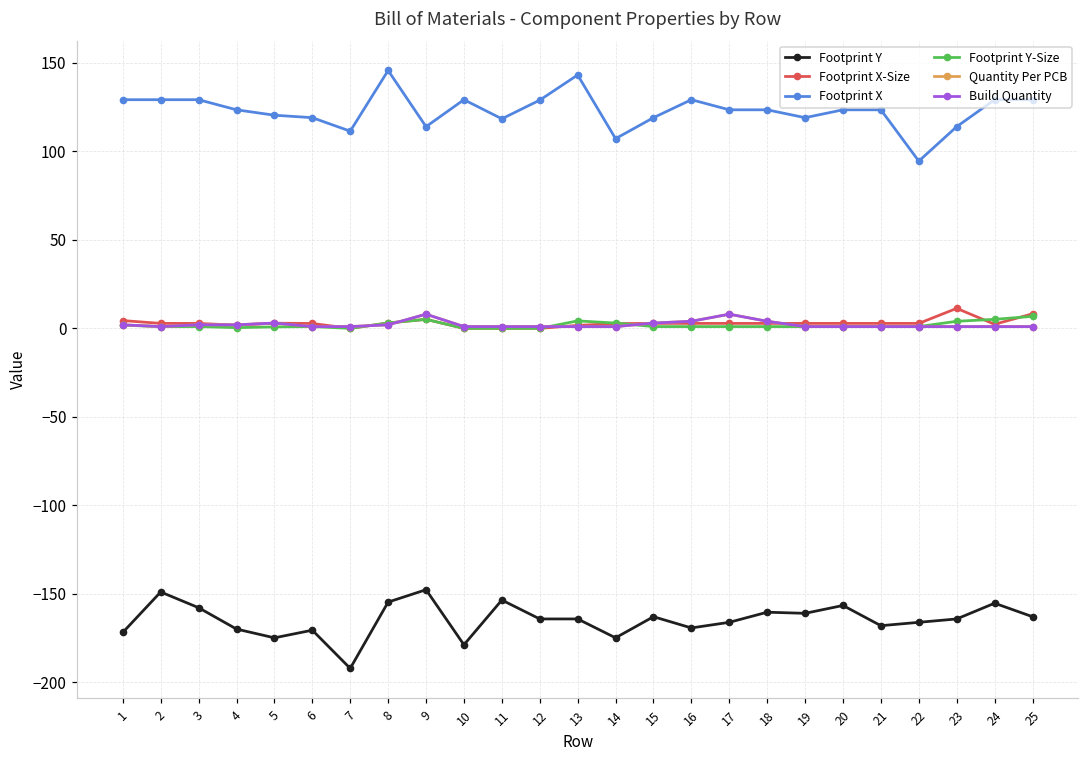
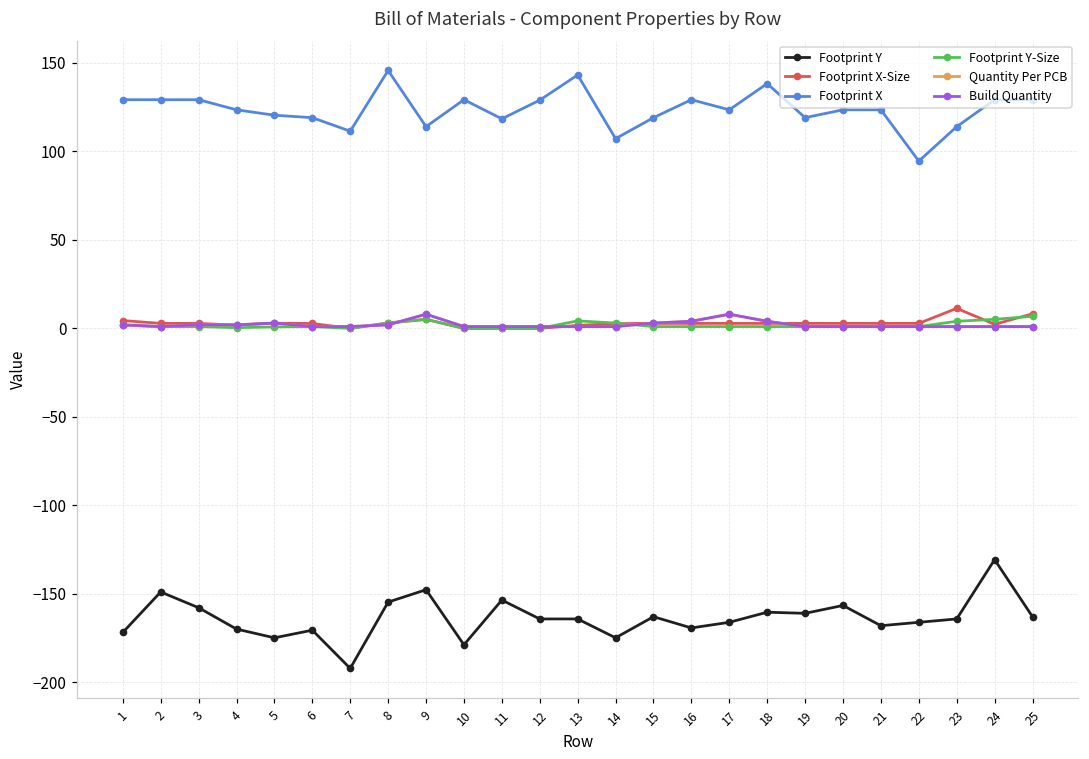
Footprint X, 18: 123 -> 138
Footprint Y, 24: -155 -> -131
